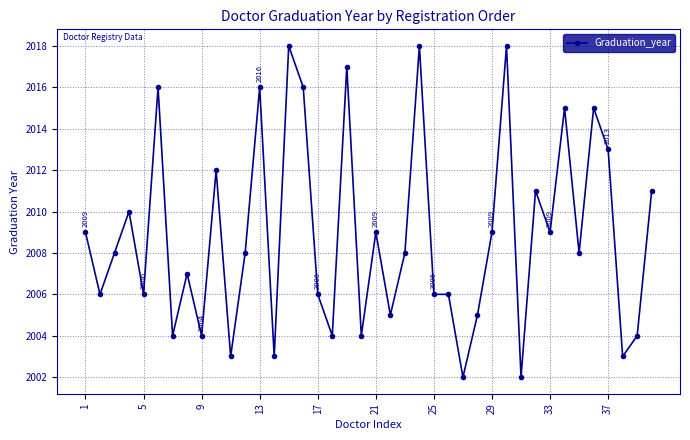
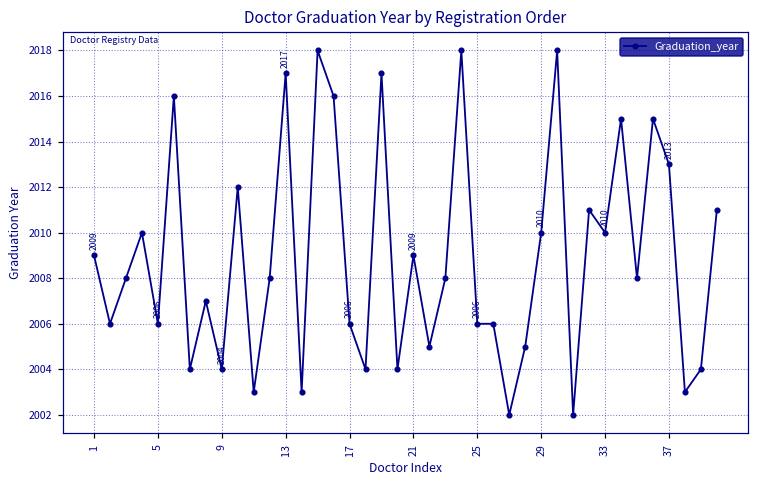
13: 2016 -> 2017
29: 2009 -> 2010
33: 2009 -> 2010
